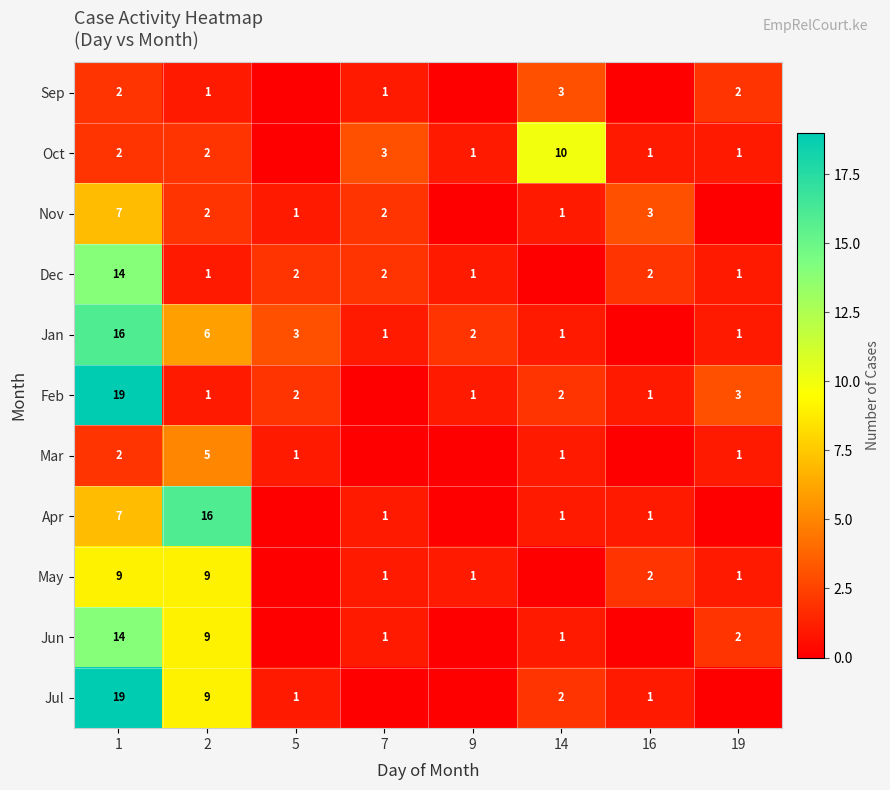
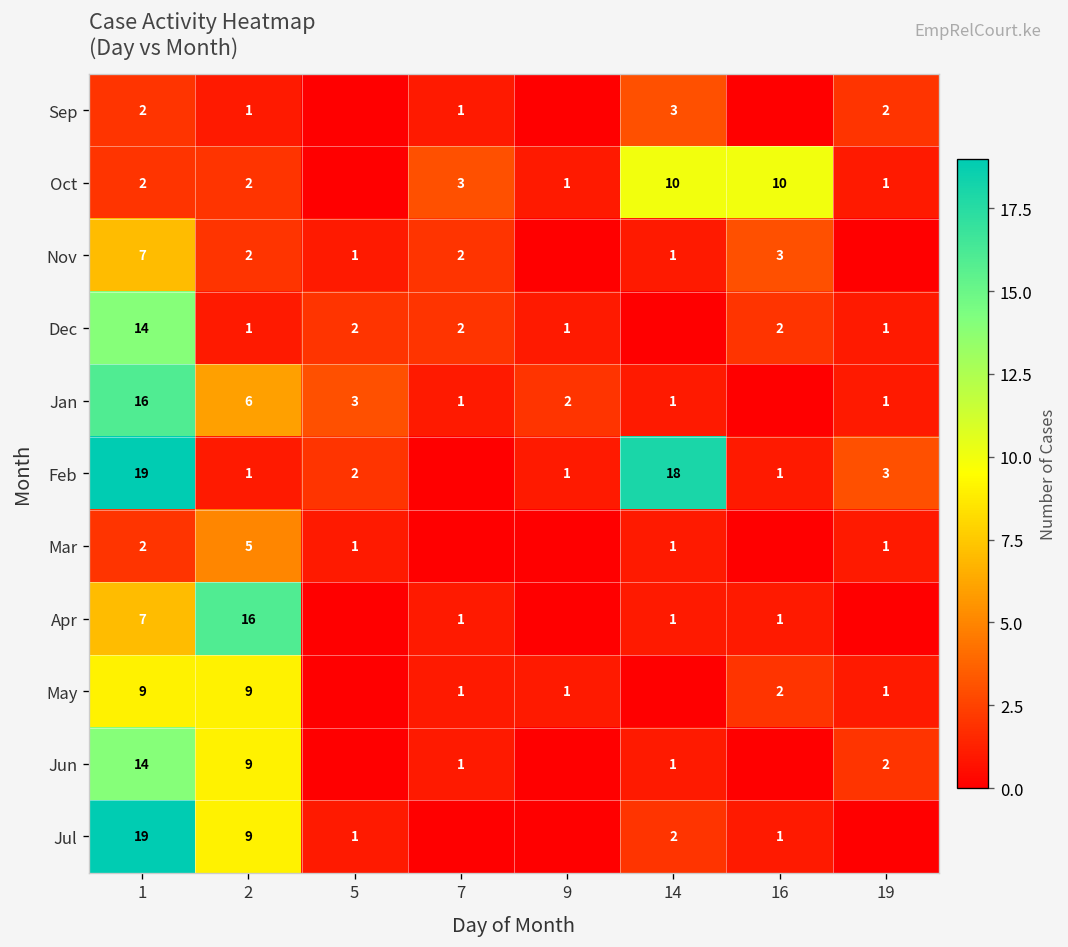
Oct, 16: 1 -> 10
Feb, 14: 2 -> 18
